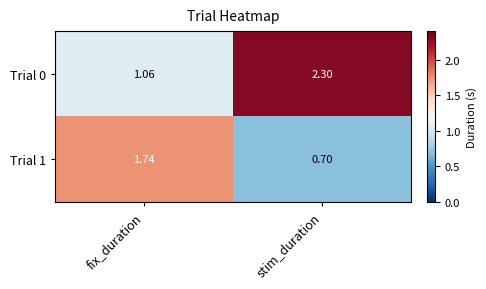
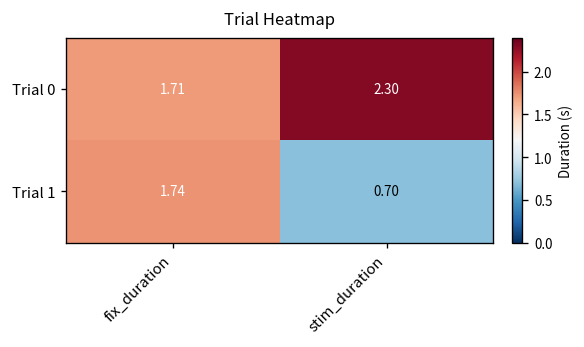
Trial 0, fix_duration: 1.06 -> 1.71
